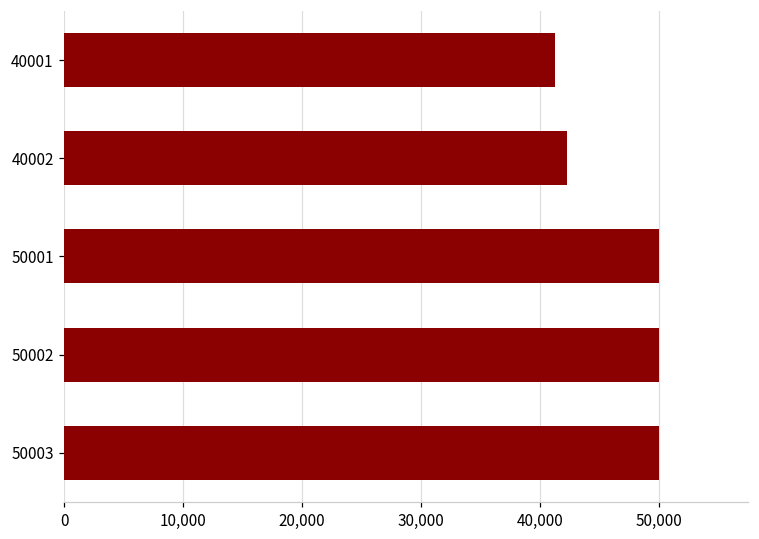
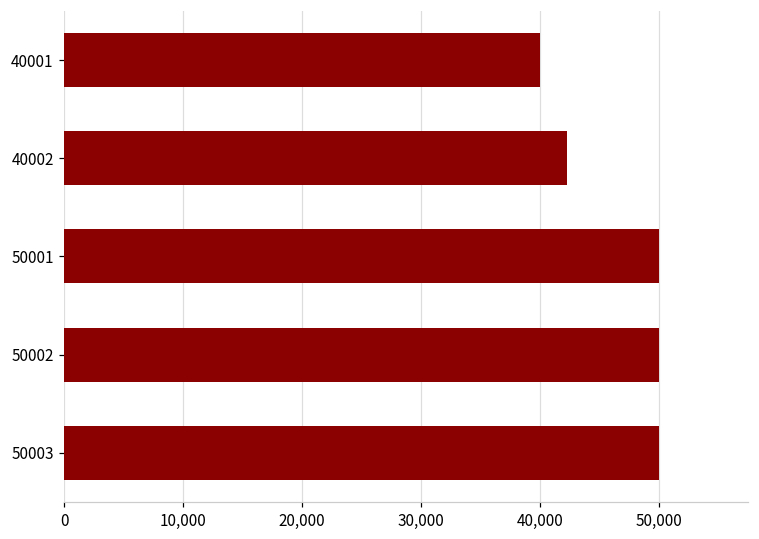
40001: 41,300 -> 40,000
